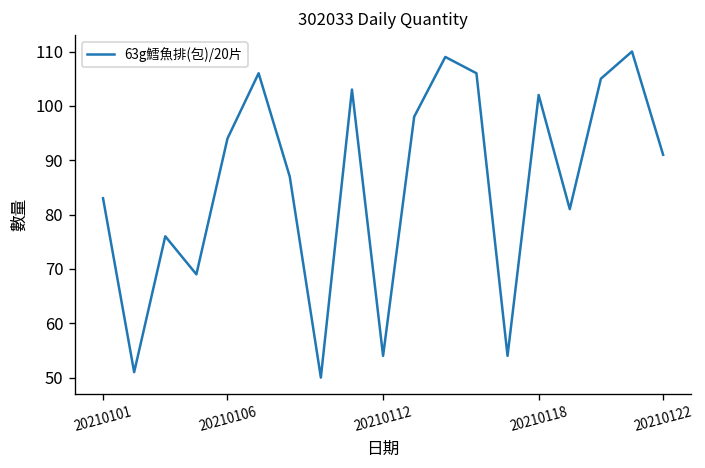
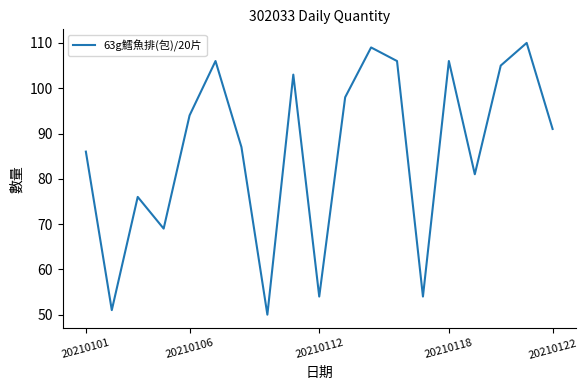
20210101: 83 -> 86
20210118: 102 -> 106
